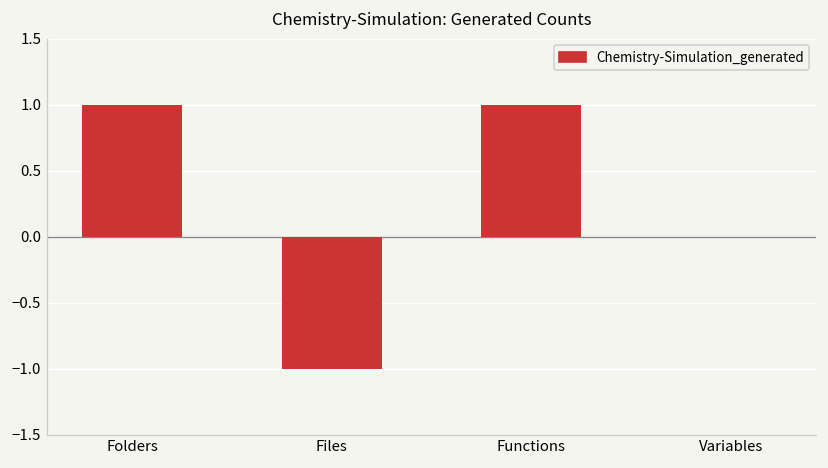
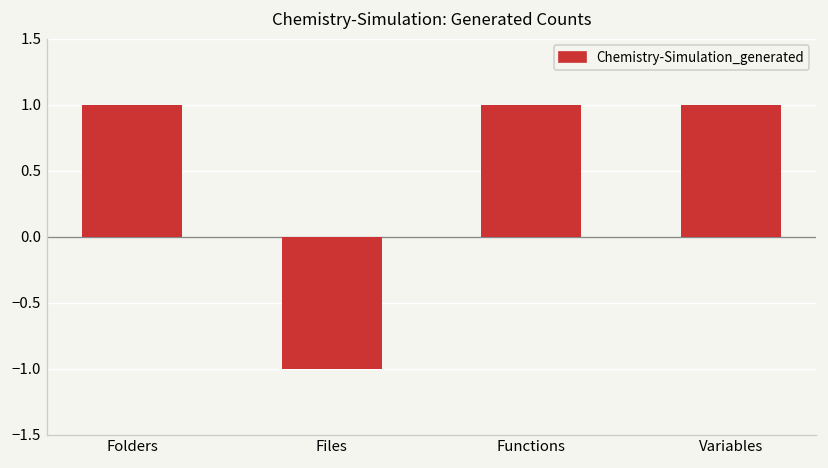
Variables: 0 -> 1
